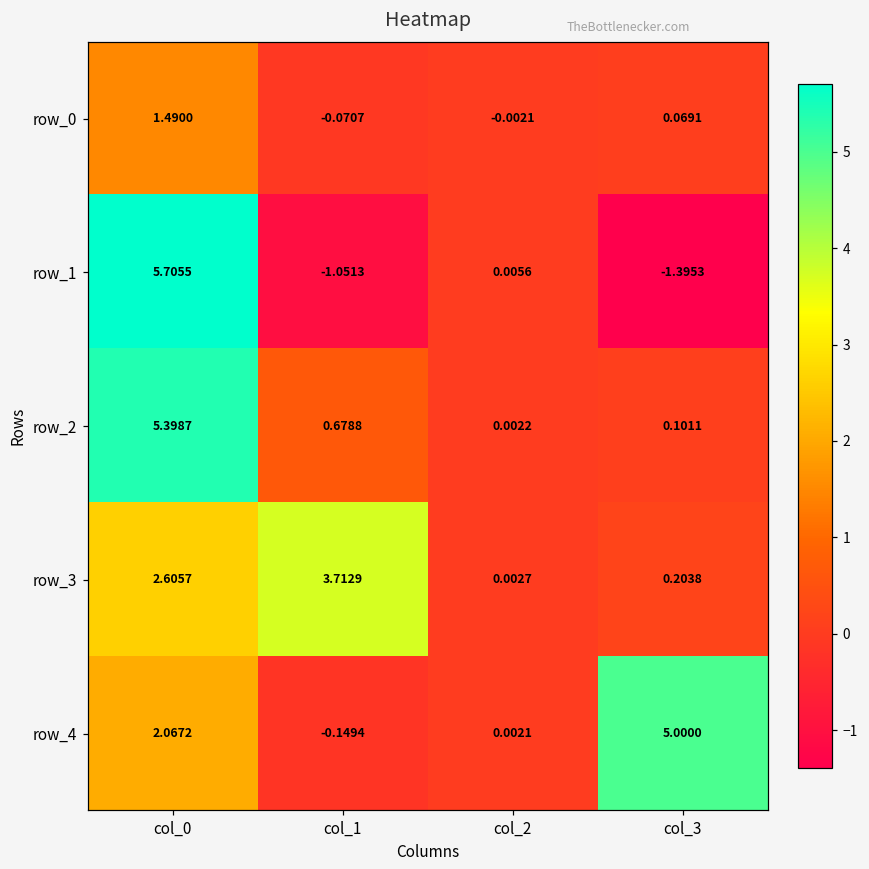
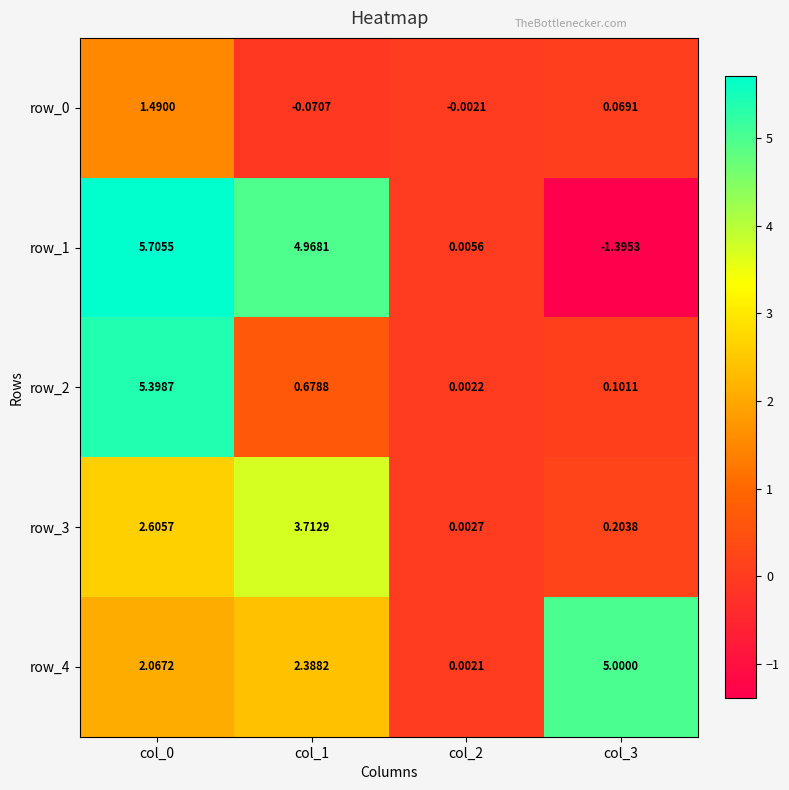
row_1, col_1: -1.0513 -> 4.9681
row_4, col_1: -0.1494 -> 2.3882
